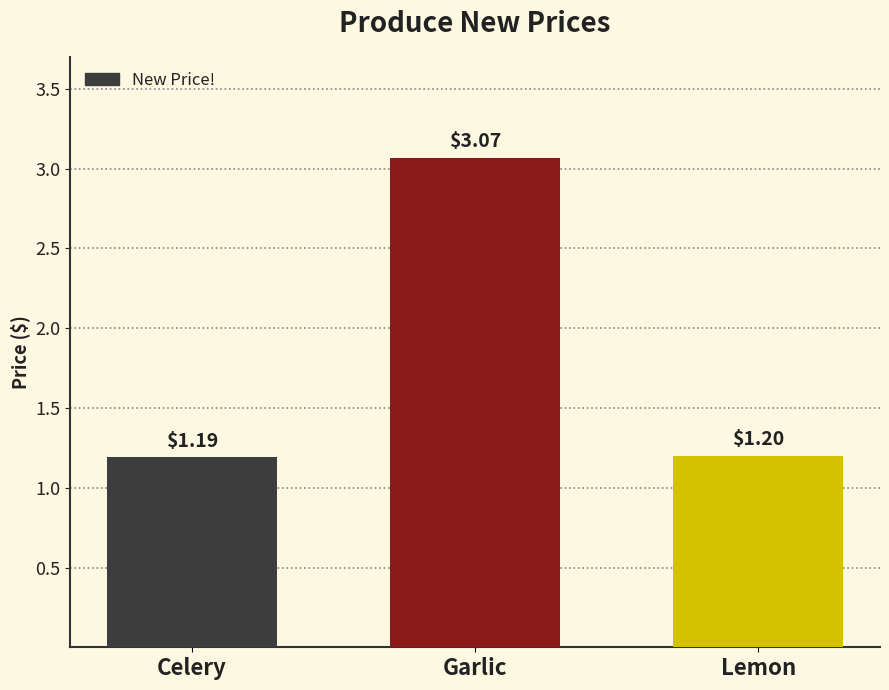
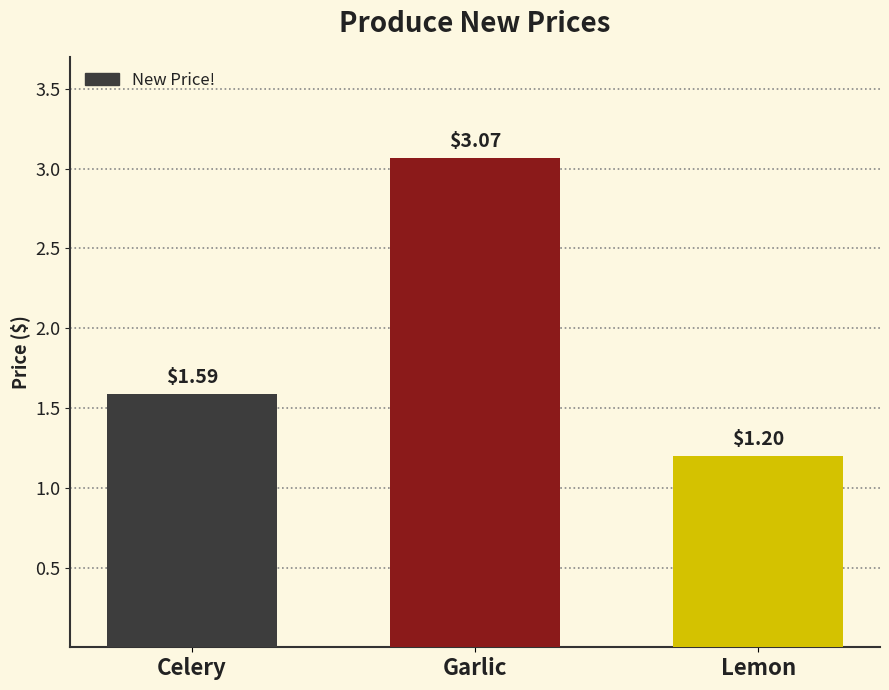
Celery: $1.19 -> $1.59
